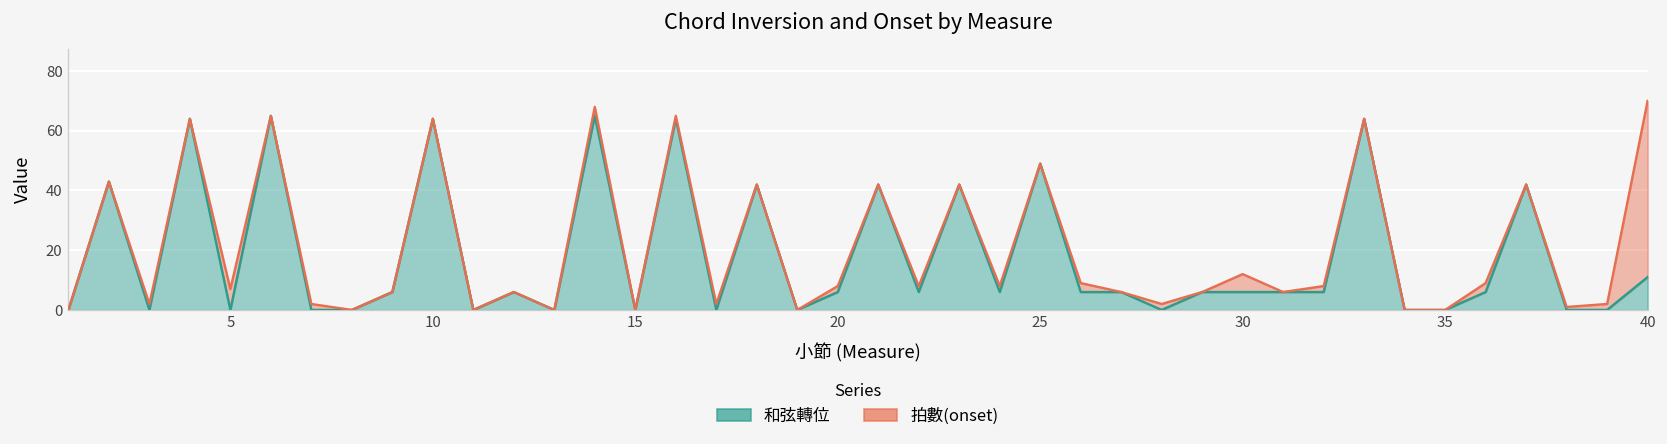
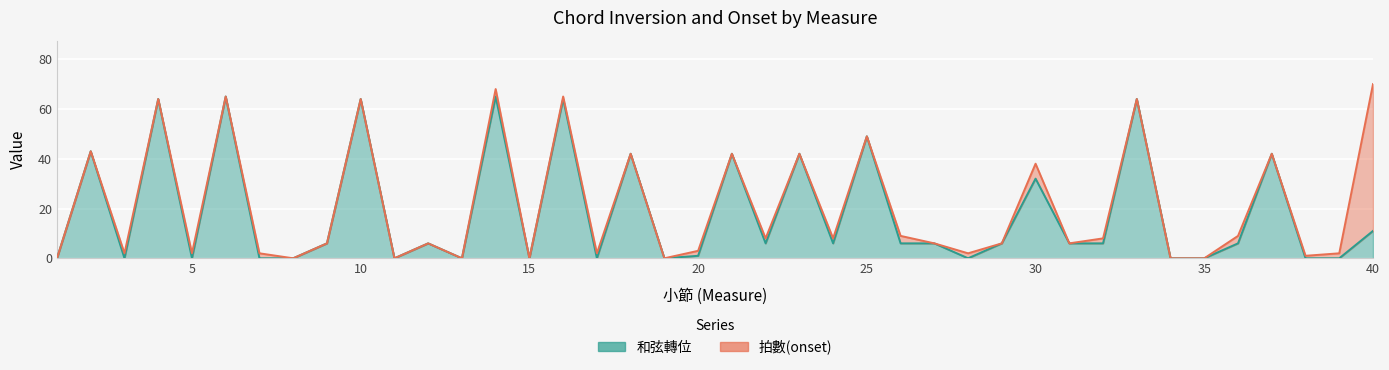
拍數(onset), 5: 7 -> 2
和弦轉位, 20: 6 -> 1
和弦轉位, 30: 6 -> 32
